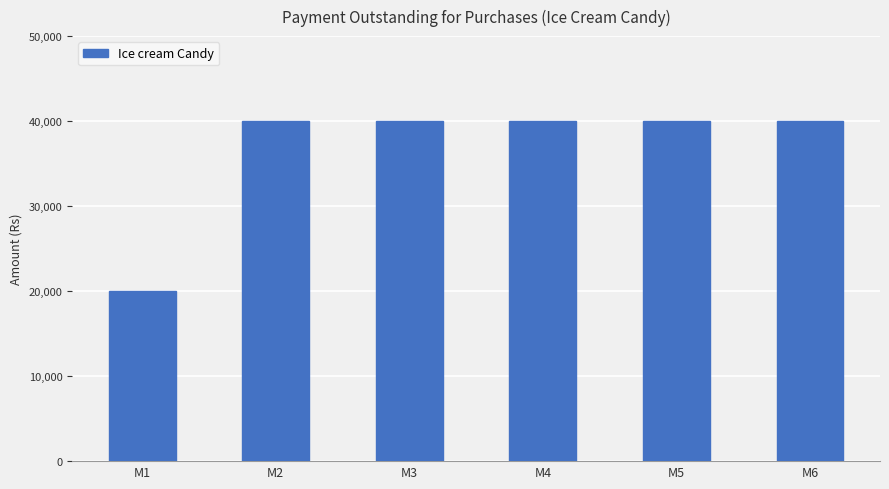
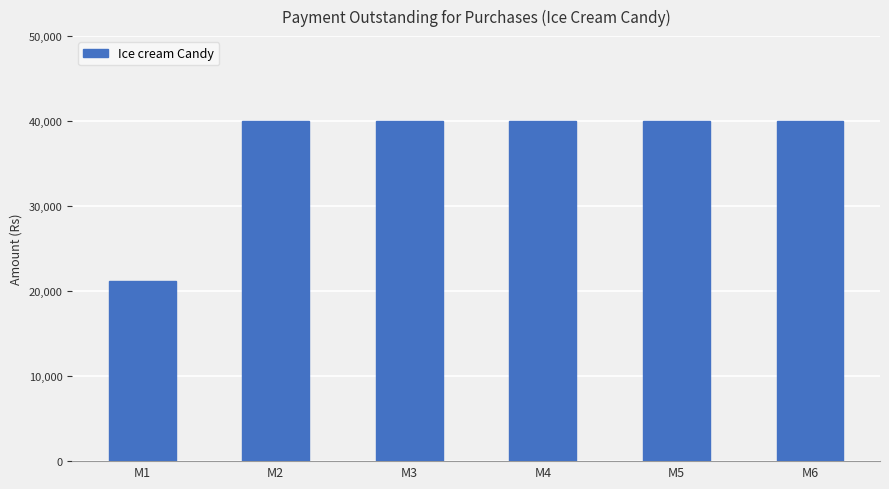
M1: 20,000 -> 21,000
